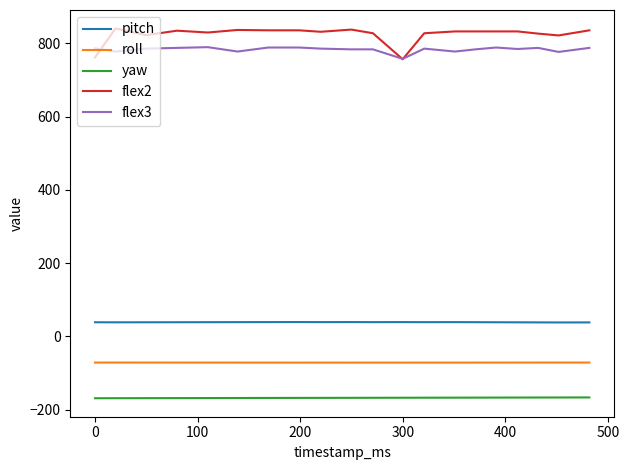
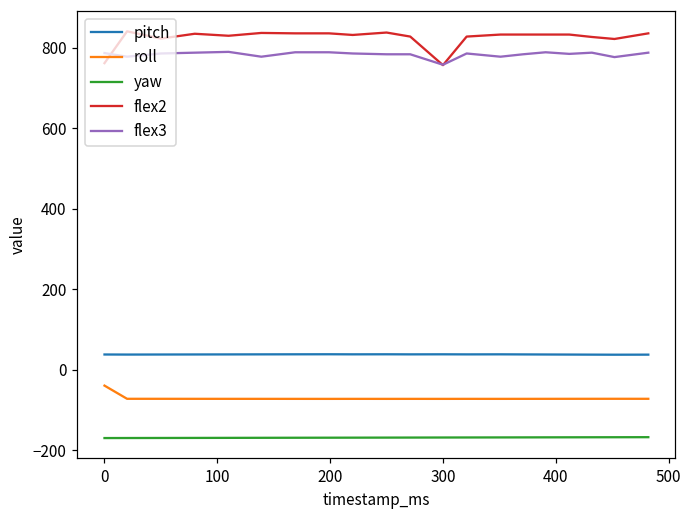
roll, 0: -70 -> -40
